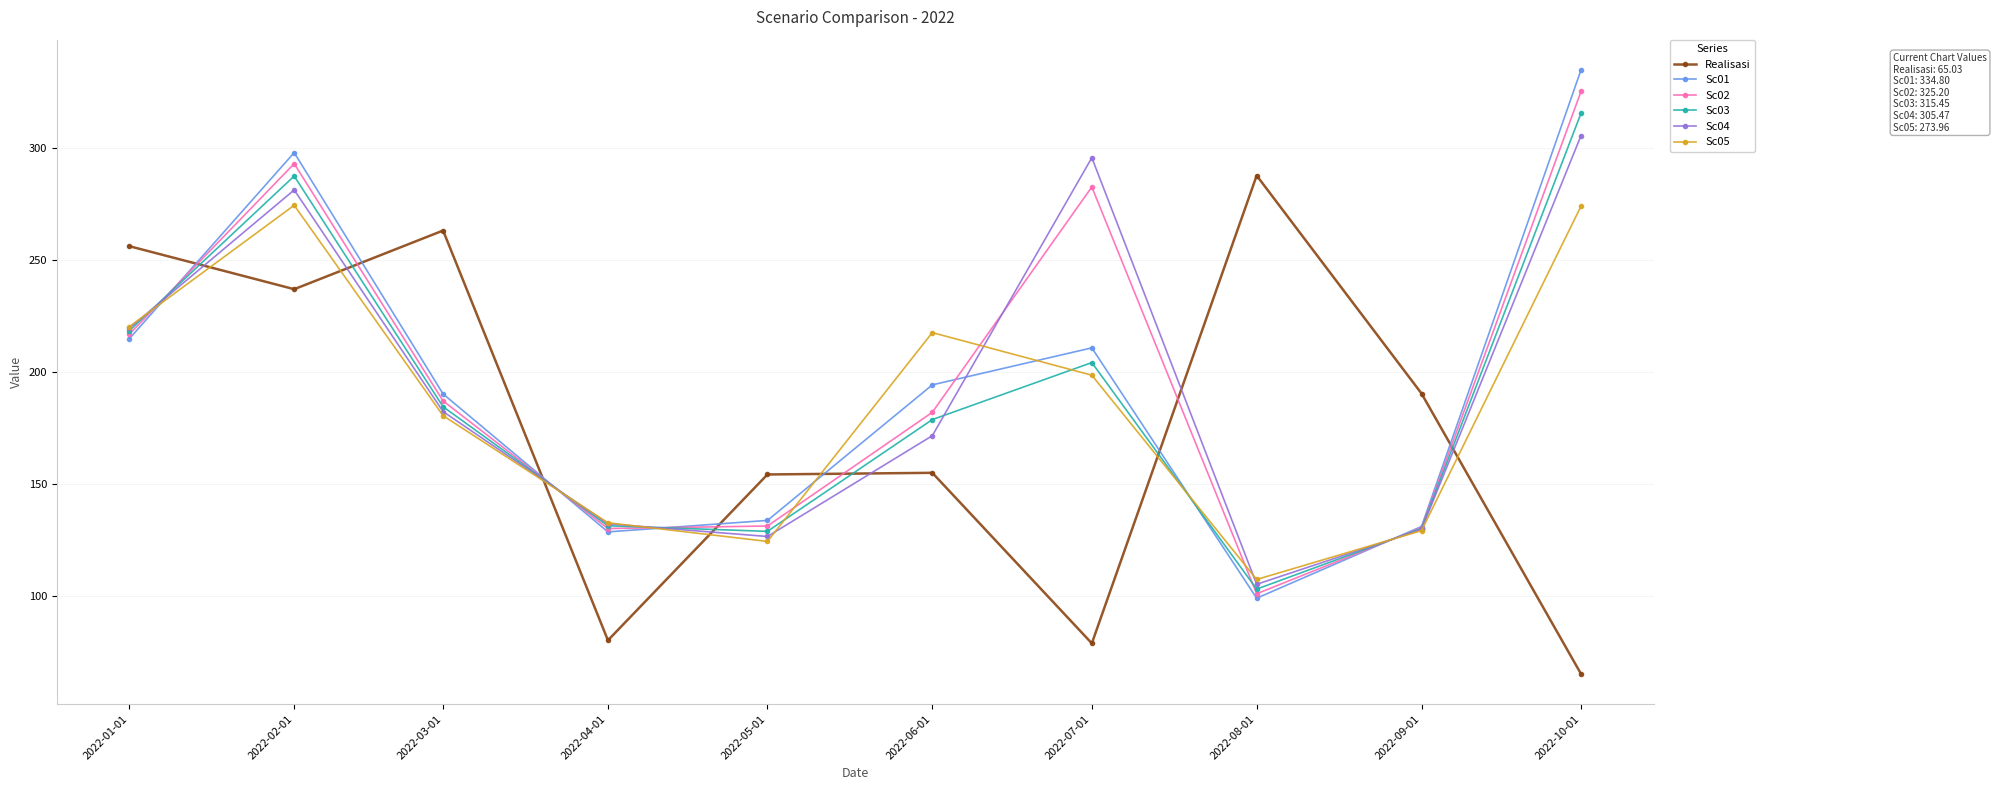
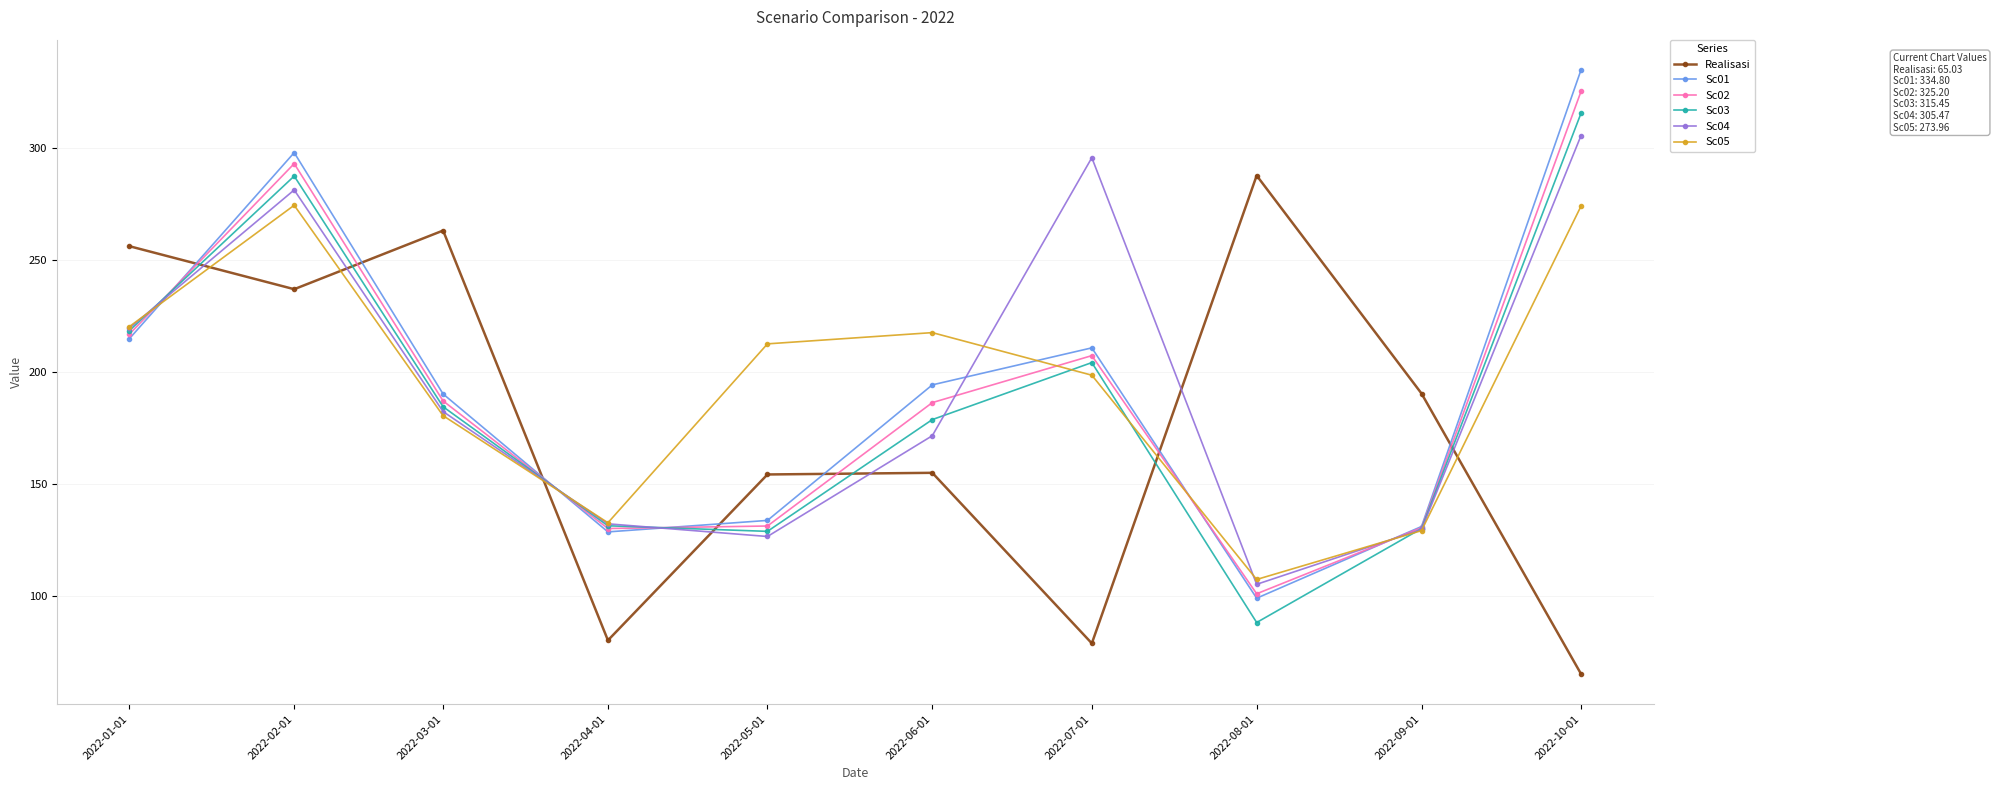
Sc05, 2022-05-01: 124 -> 212
Sc02, 2022-06-01: 182 -> 186
Sc02, 2022-07-01: 283 -> 207
Sc03, 2022-08-01: 103 -> 88
